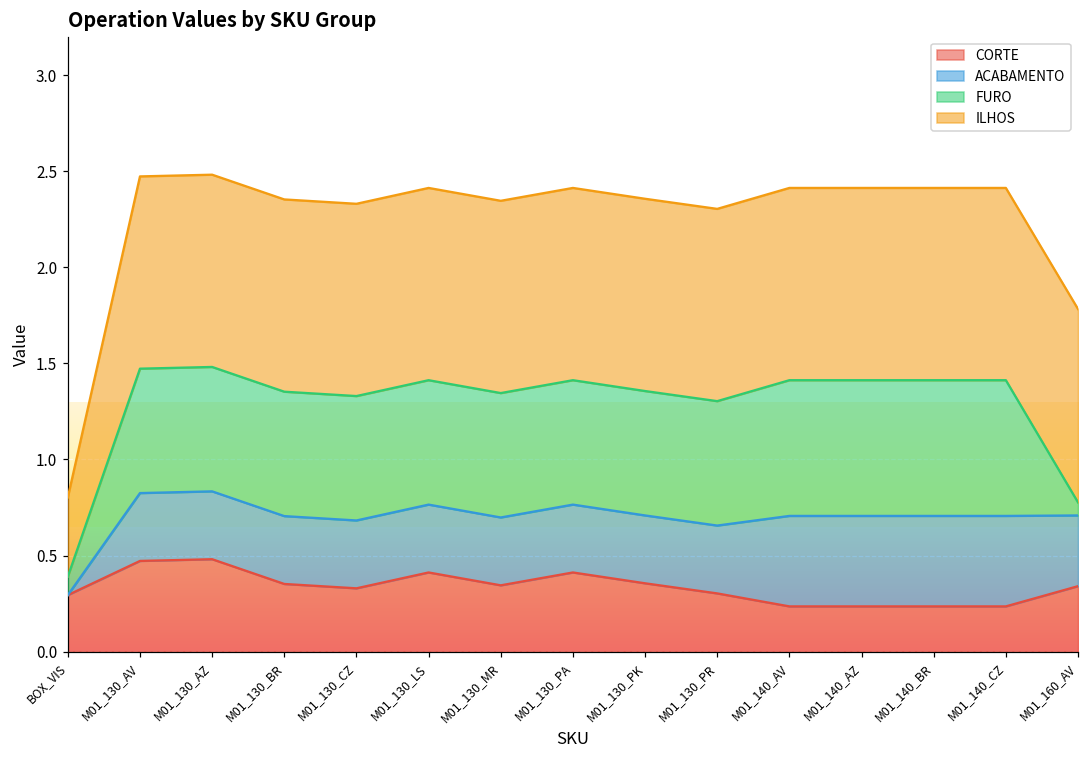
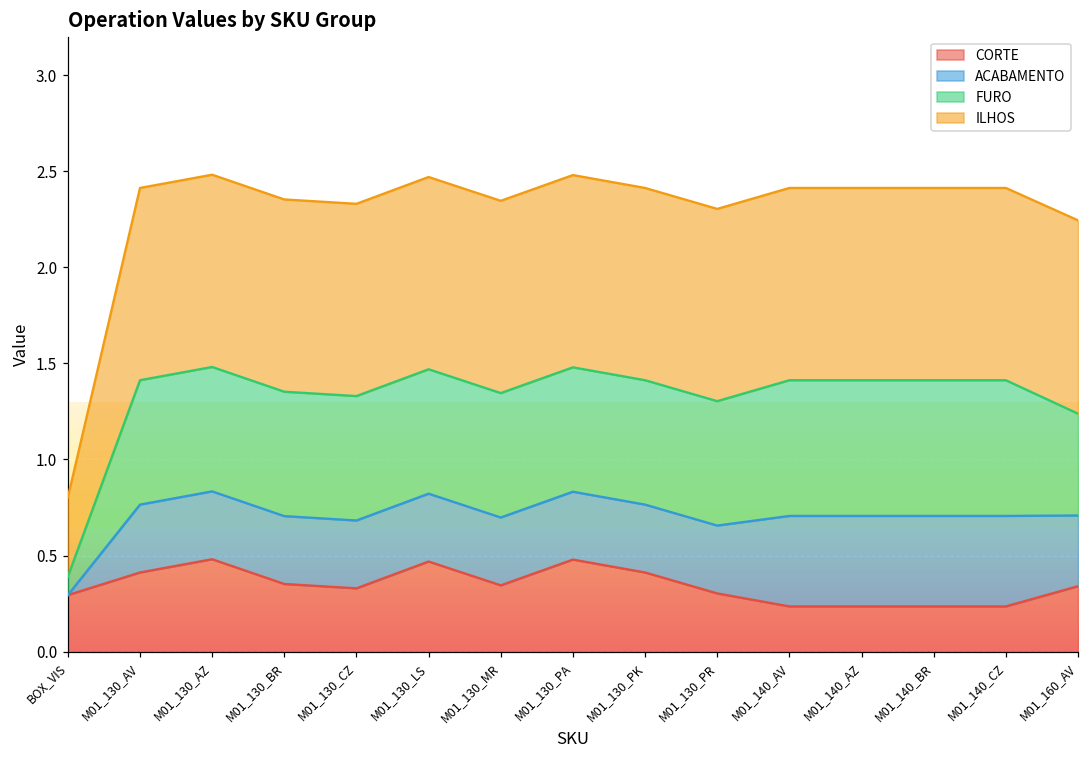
CORTE, M01_130_AV: 0.47 -> 0.41
CORTE, M01_130_LS: 0.41 -> 0.47
CORTE, M01_130_PA: 0.41 -> 0.48
CORTE, M01_130_PK: 0.36 -> 0.41
FURO, M01_160_AV: 0.07 -> 0.53
